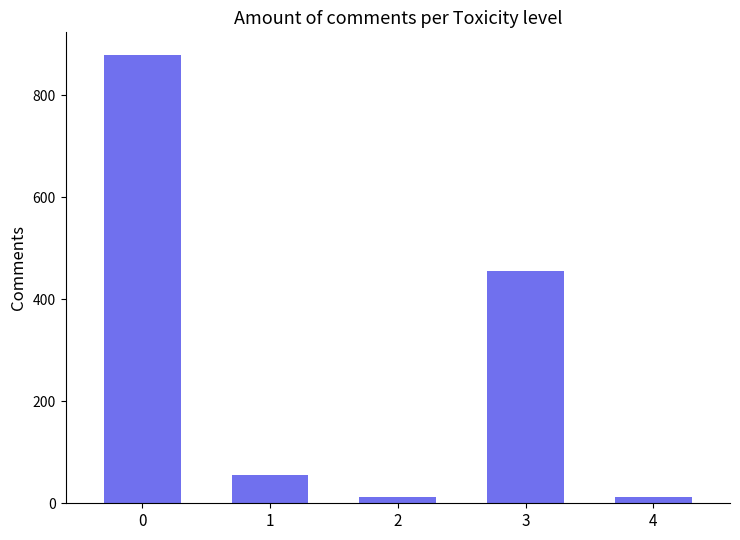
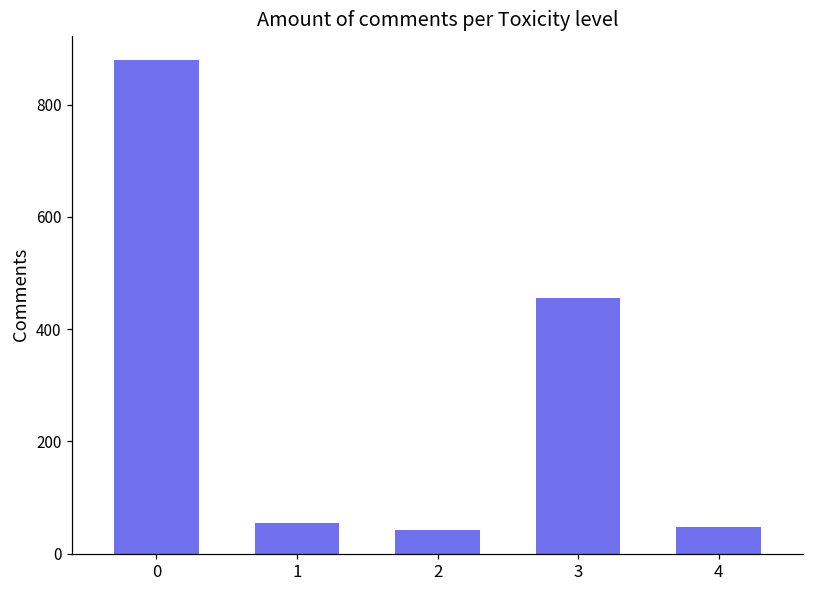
2: 10 -> 40
4: 10 -> 50
